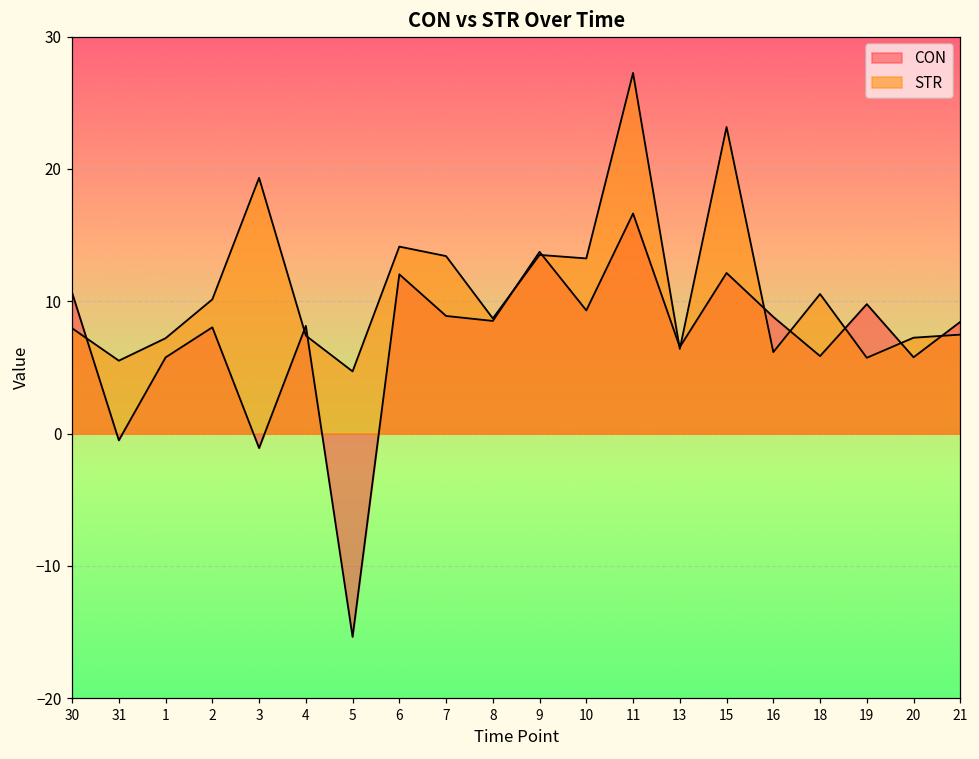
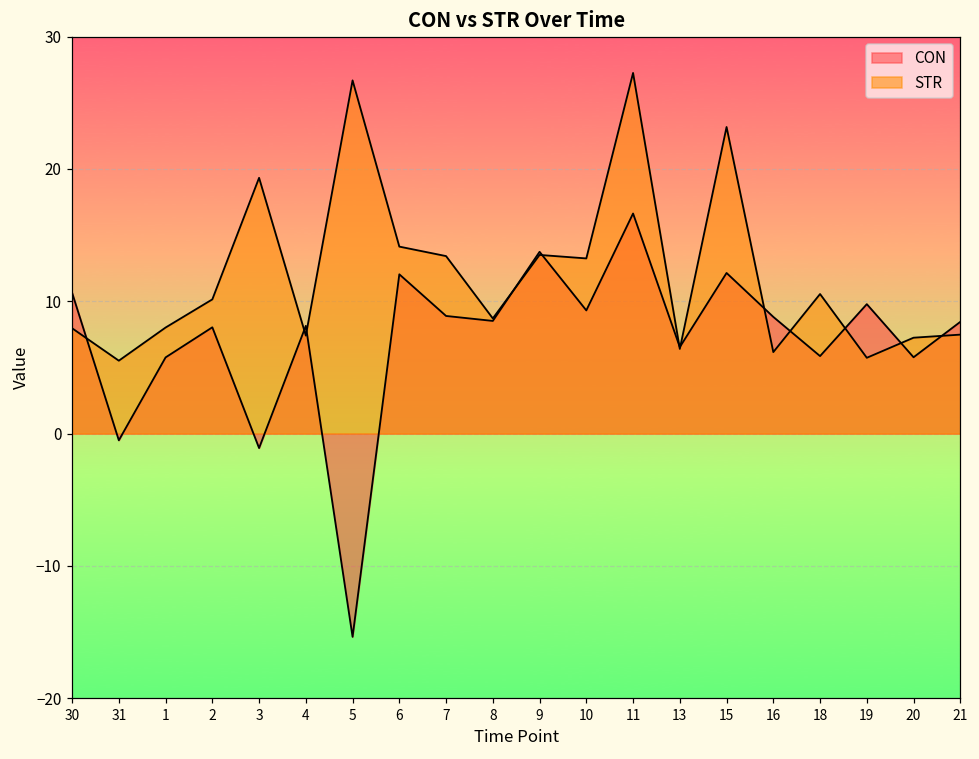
STR, 1: 7.2 -> 8.0
STR, 5: 4.7 -> 26.7
